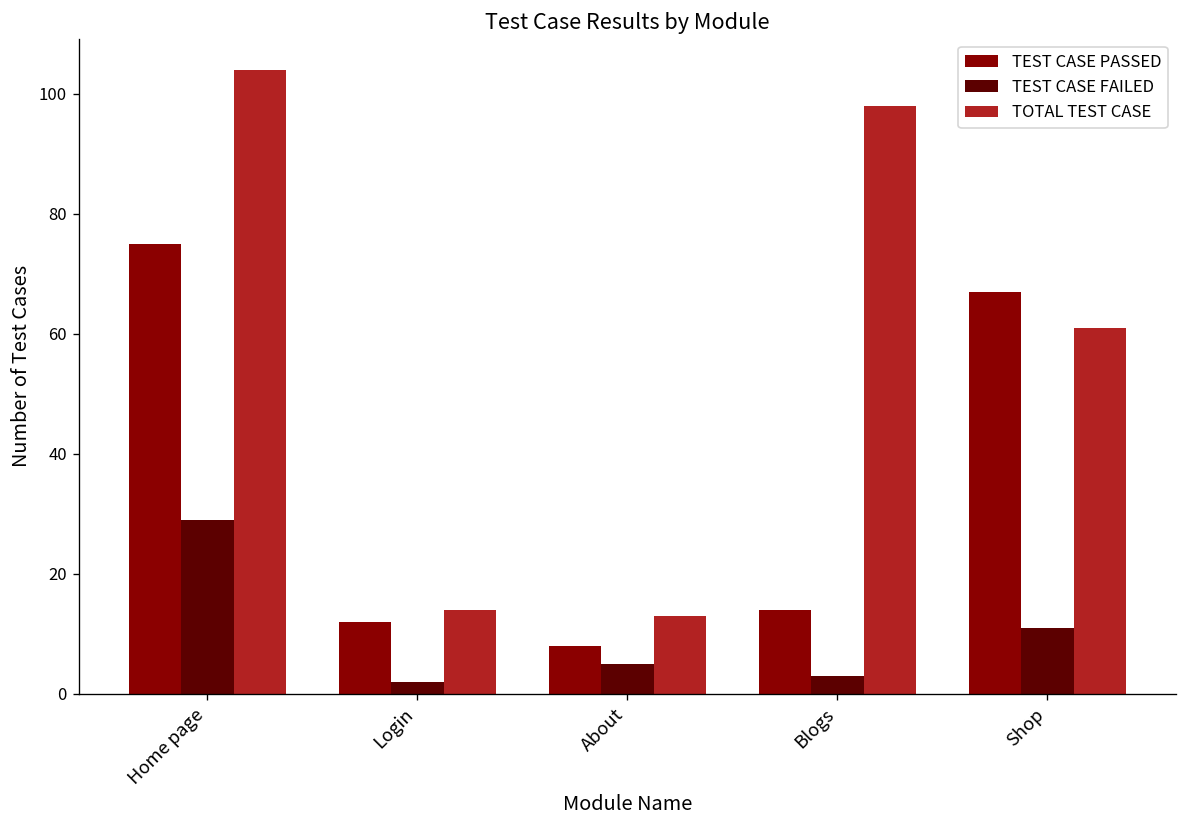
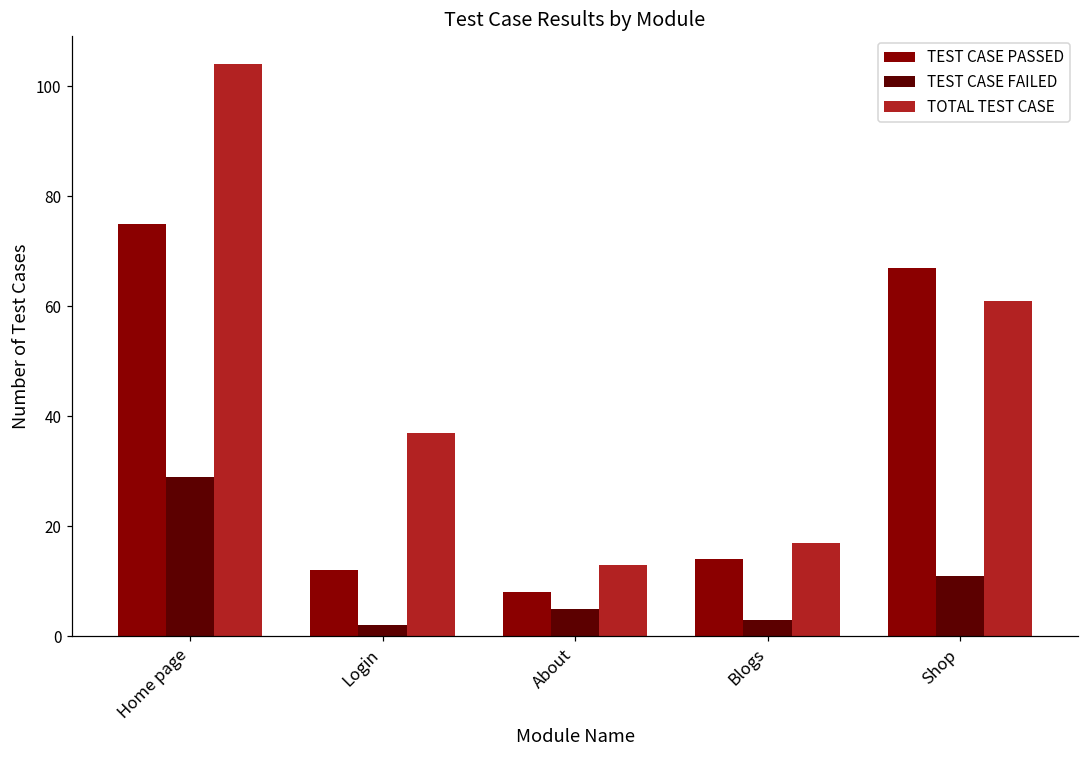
TOTAL TEST CASE, Login: 14 -> 37
TOTAL TEST CASE, Blogs: 98 -> 17
